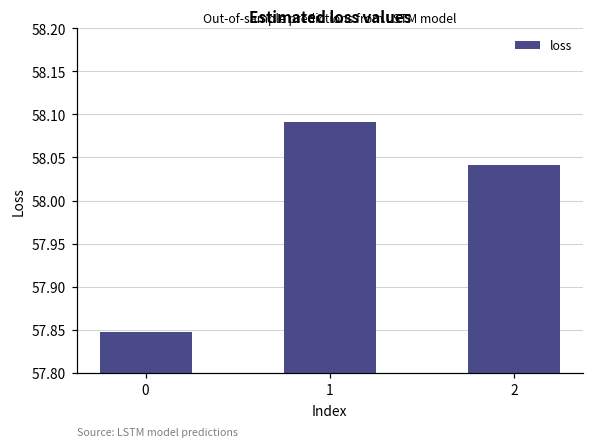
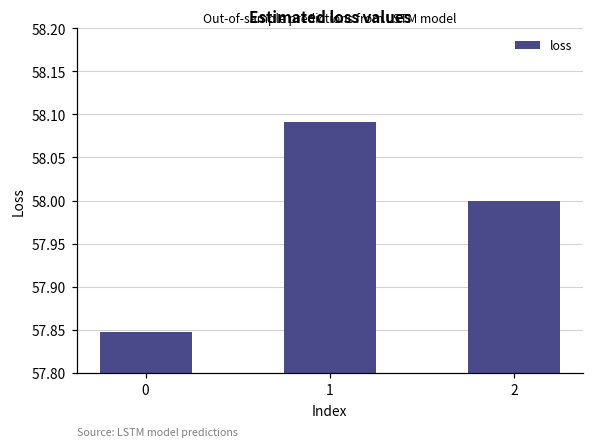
2: 58.04 -> 58.00
